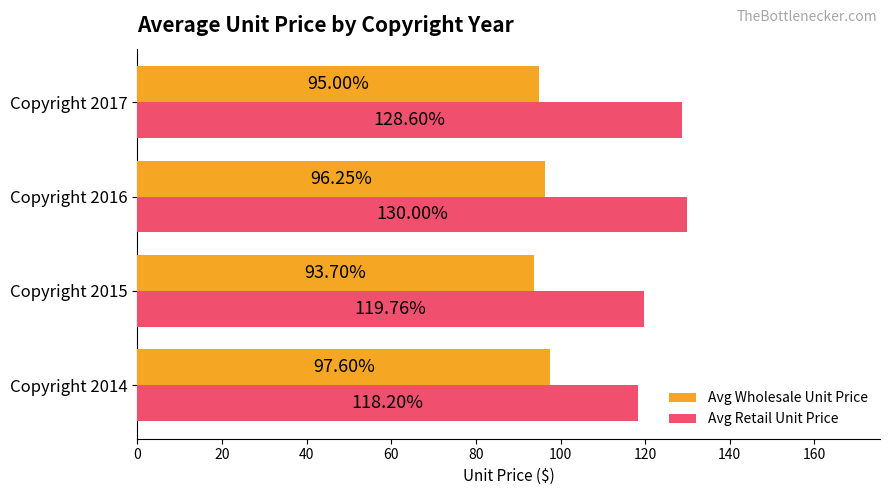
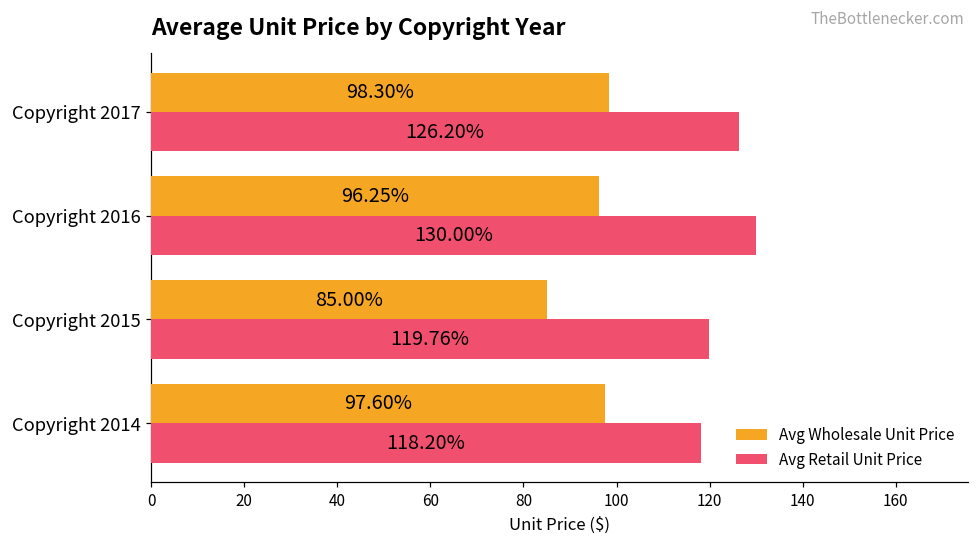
Avg Wholesale Unit Price, Copyright 2017: 95.00% -> 98.30%
Avg Retail Unit Price, Copyright 2017: 128.60% -> 126.20%
Avg Wholesale Unit Price, Copyright 2015: 93.70% -> 85.00%
